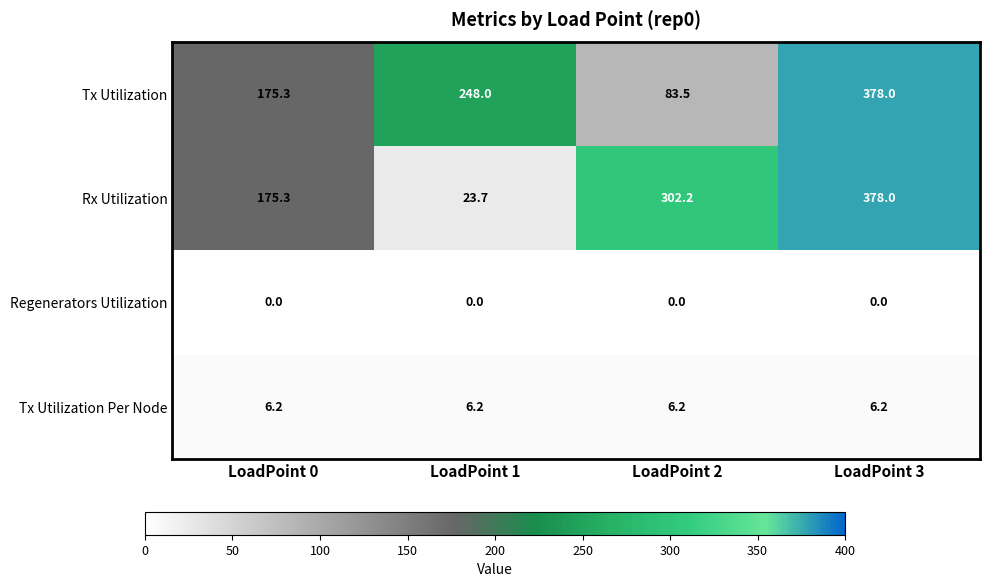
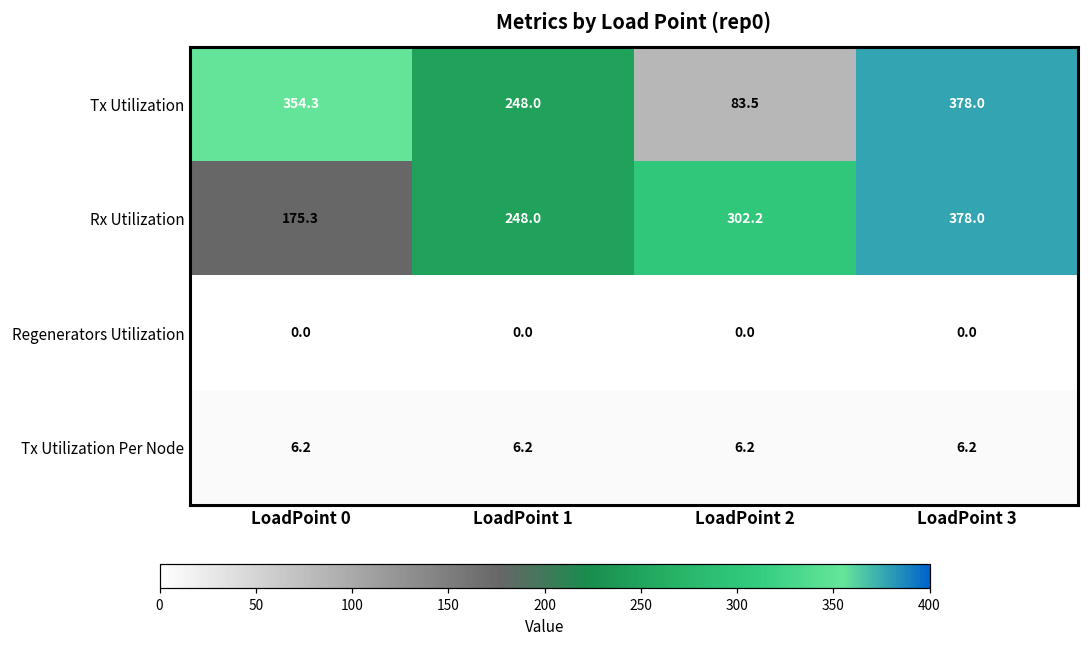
Tx Utilization, LoadPoint 0: 175.3 -> 354.3
Rx Utilization, LoadPoint 1: 23.7 -> 248.0
